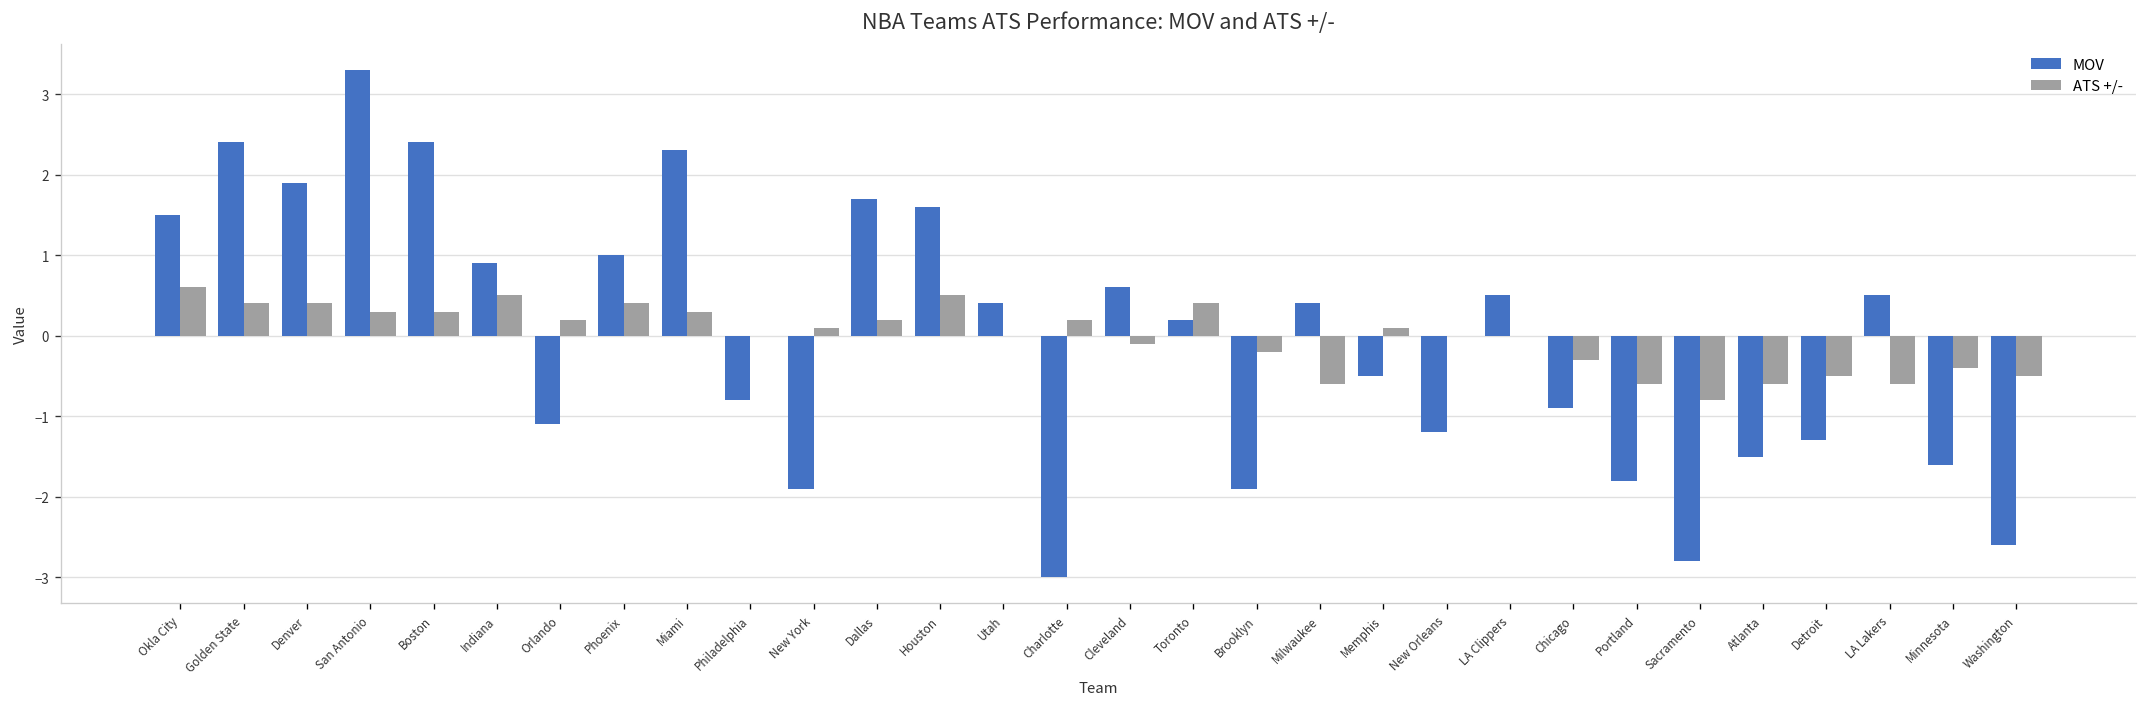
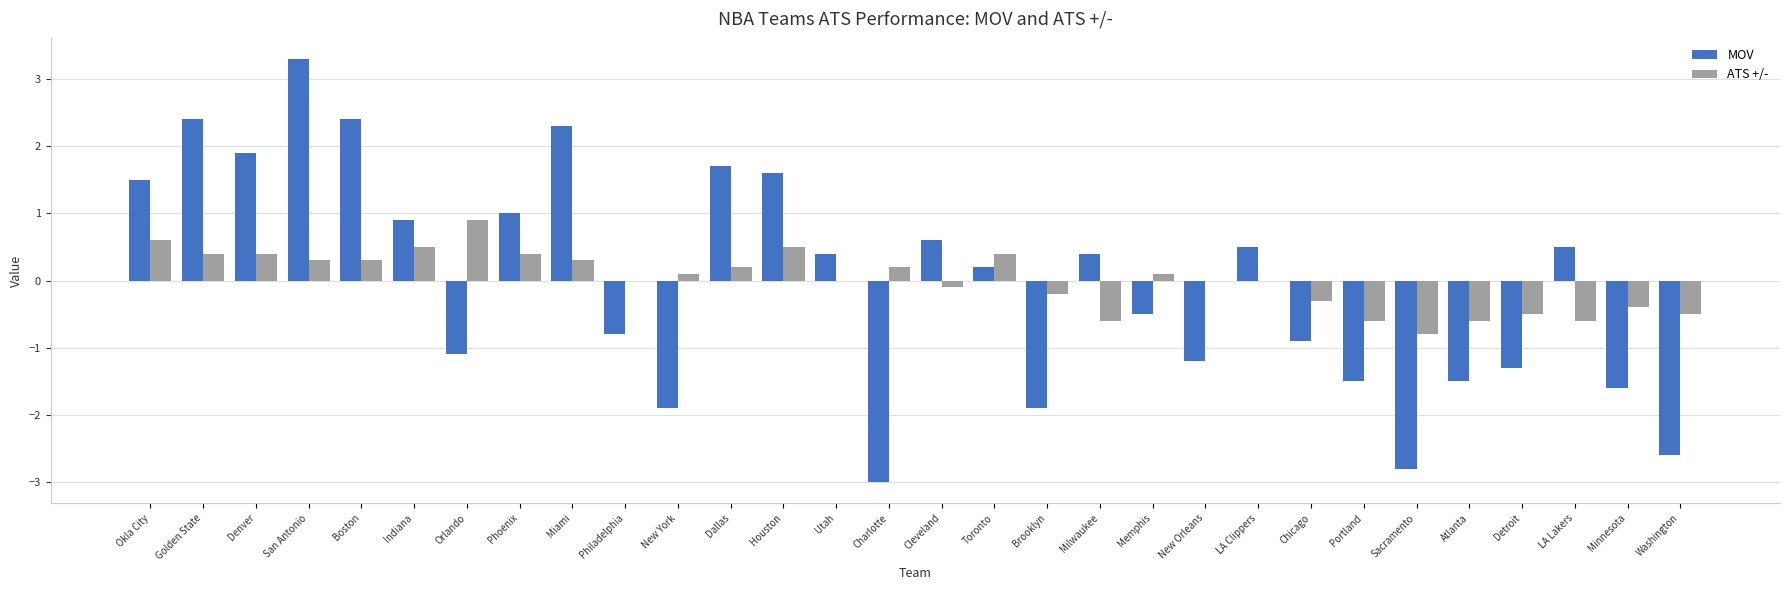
ATS +/-, Orlando: 0.2 -> 0.9
MOV, Portland: -1.8 -> -1.5
